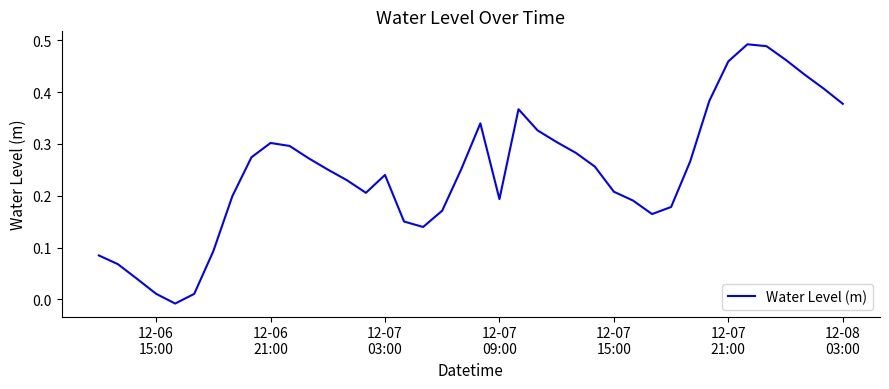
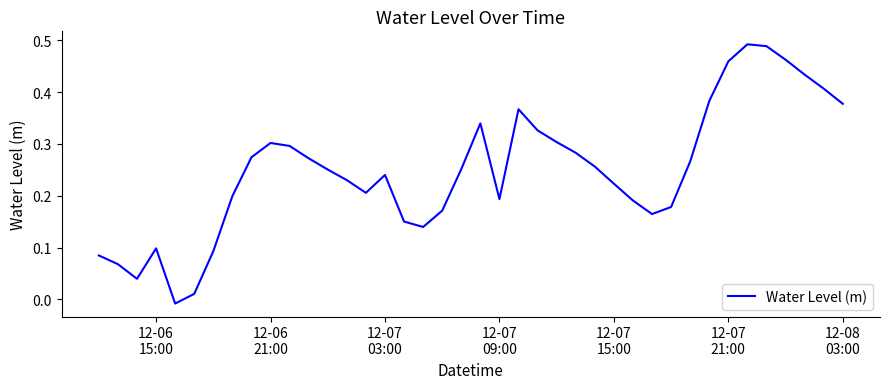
12-06 15:00: 0.01 -> 0.10
12-07 15:00: 0.21 -> 0.22
